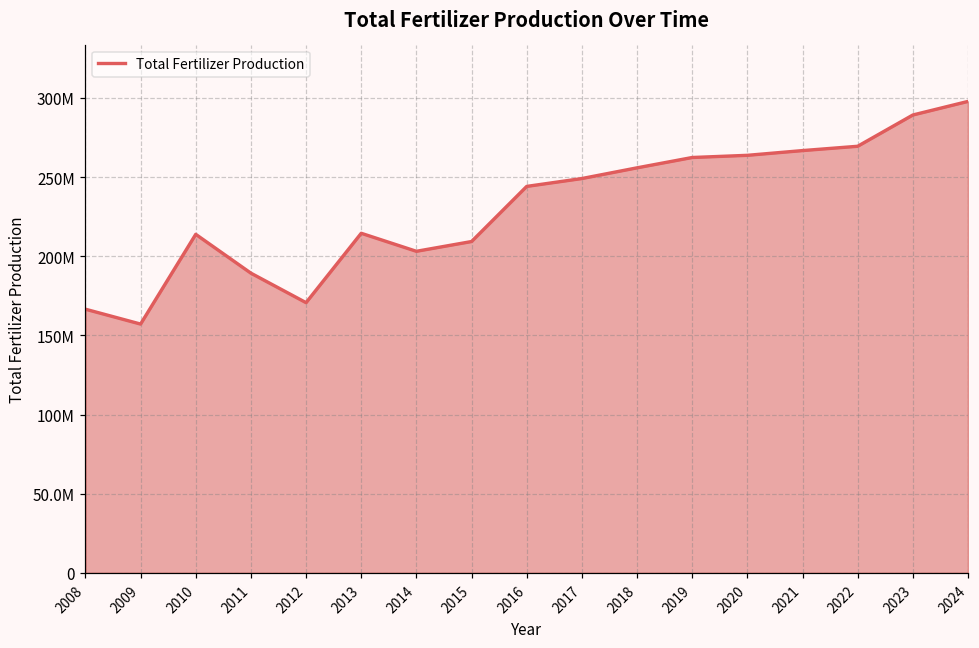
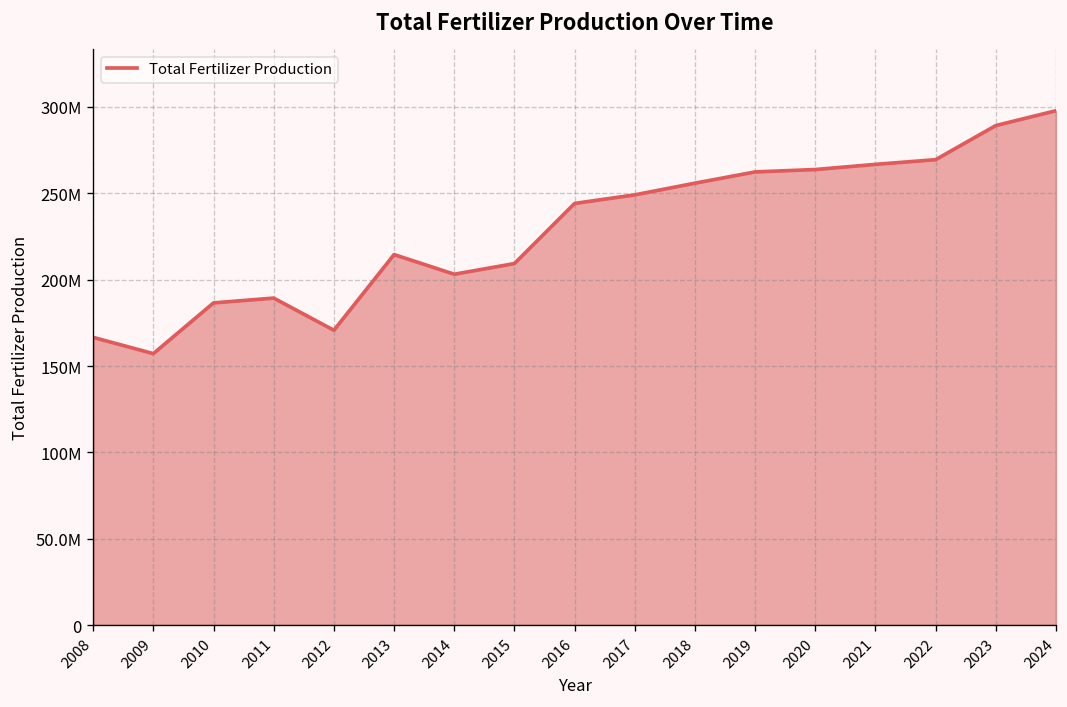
2010: 214000000 -> 187000000
